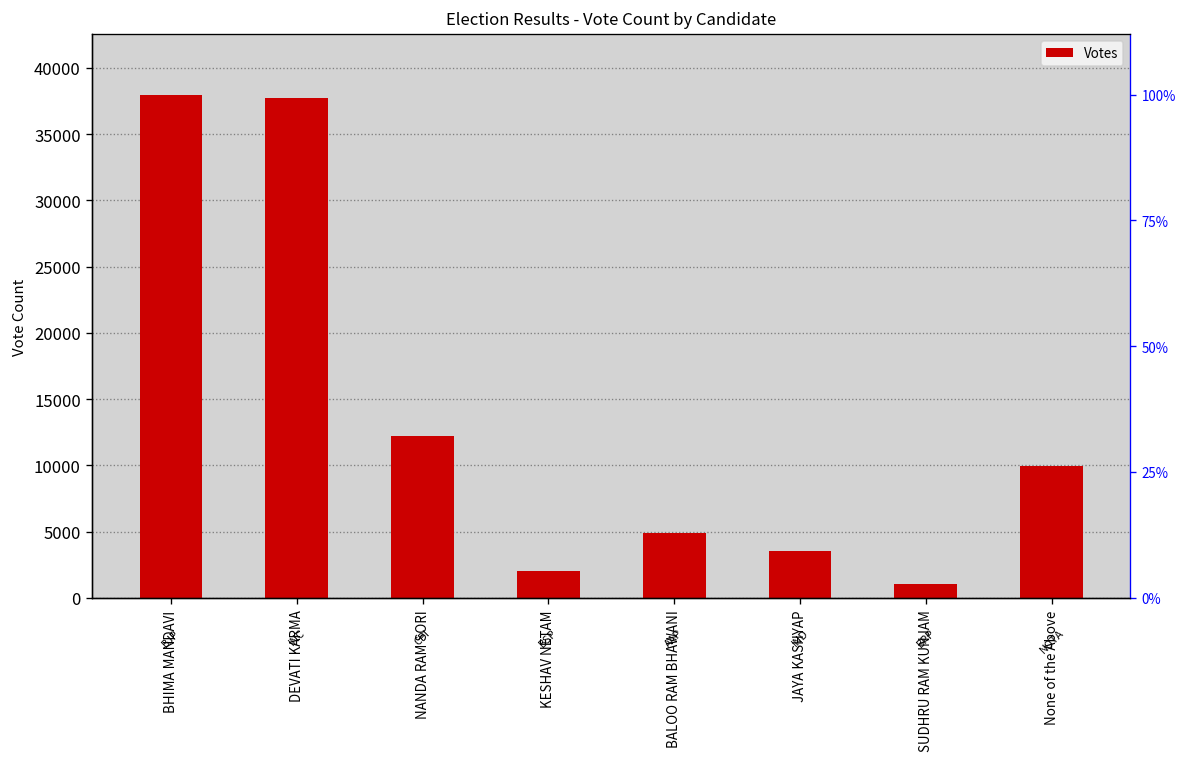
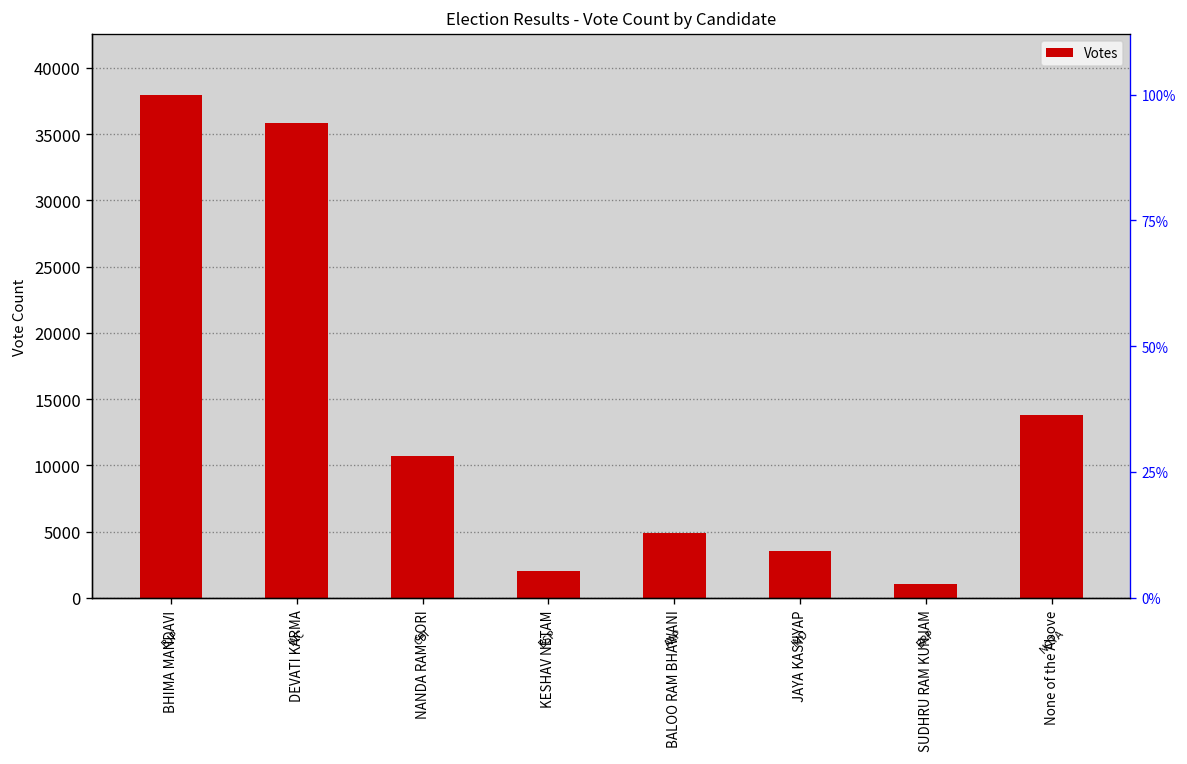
DEVATI KARMA: 37800 -> 35800
NANDA RAM SORI: 12200 -> 10700
None of the Above: 9900 -> 13800
